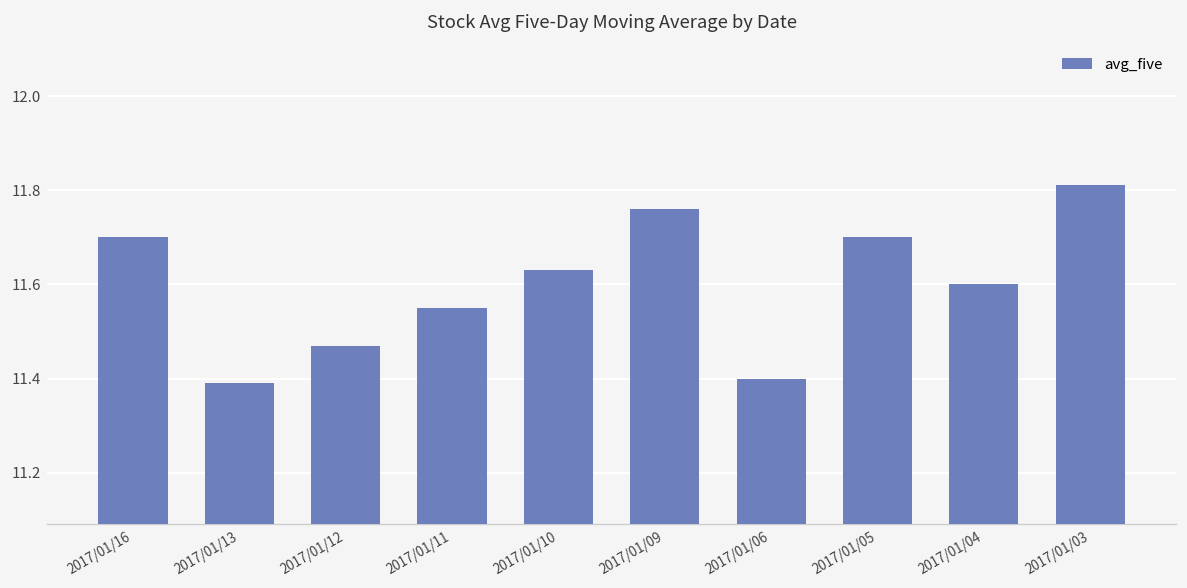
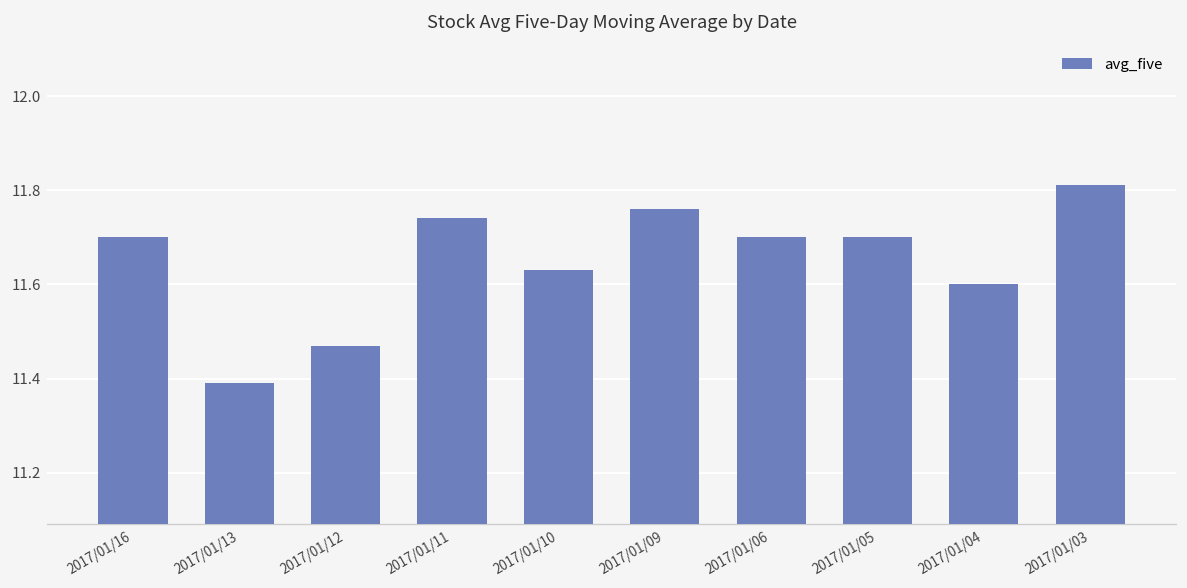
2017/01/11: 11.55 -> 11.74
2017/01/06: 11.4 -> 11.7
